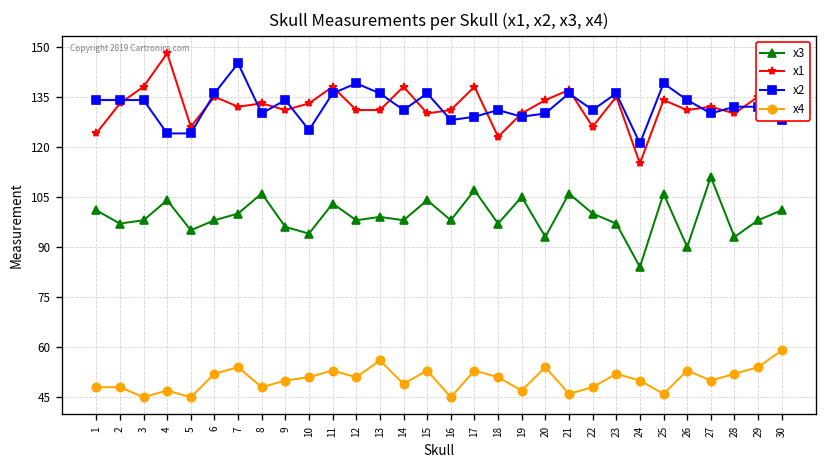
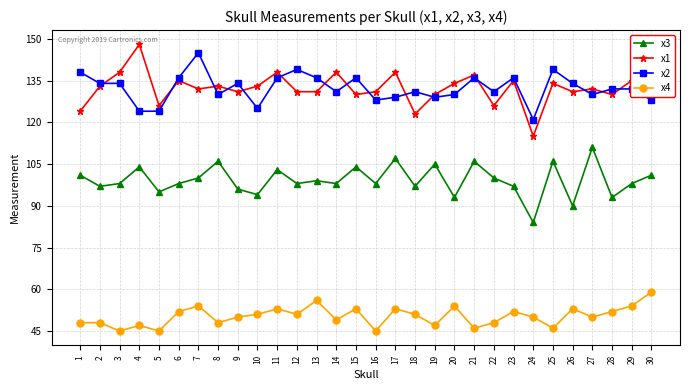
x2, 1: 134 -> 138
